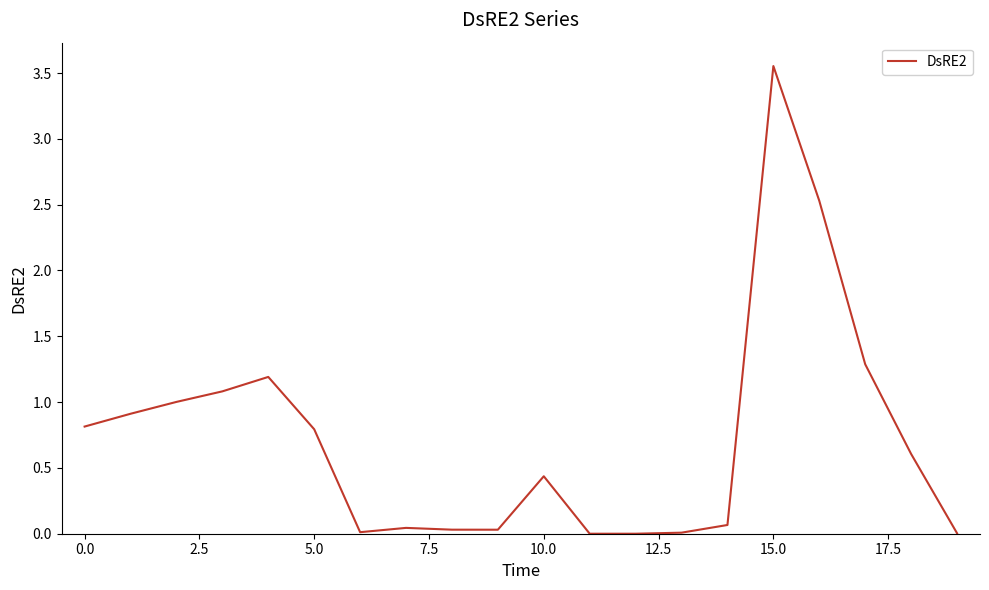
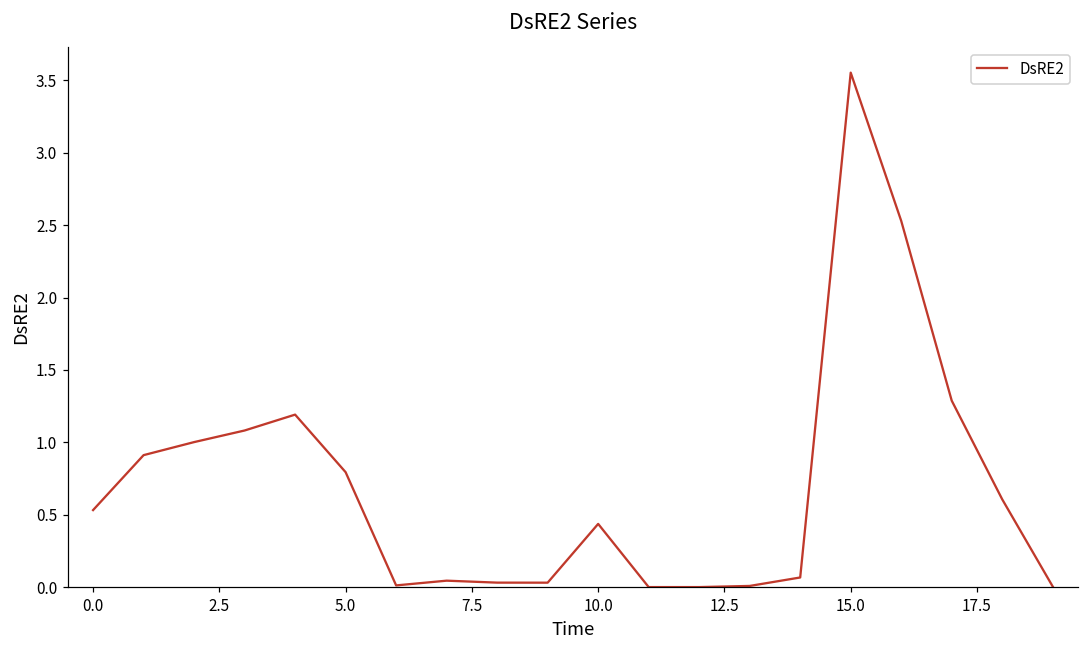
0.0: 0.81 -> 0.53
